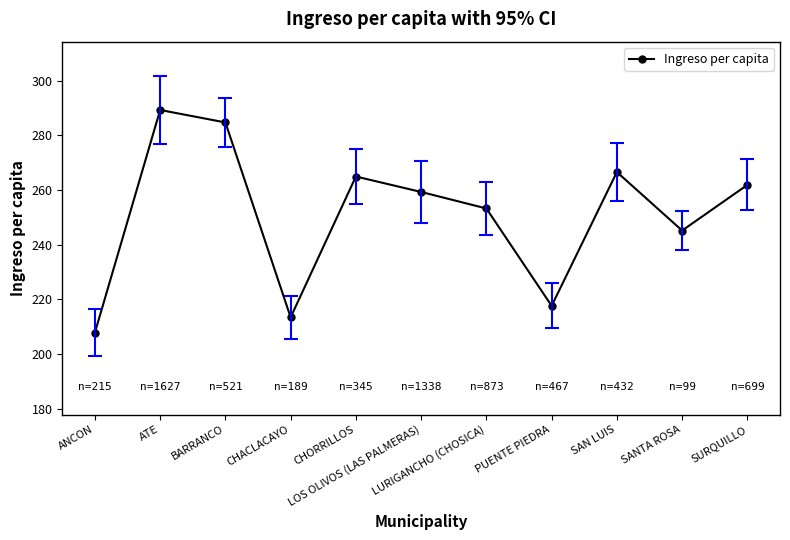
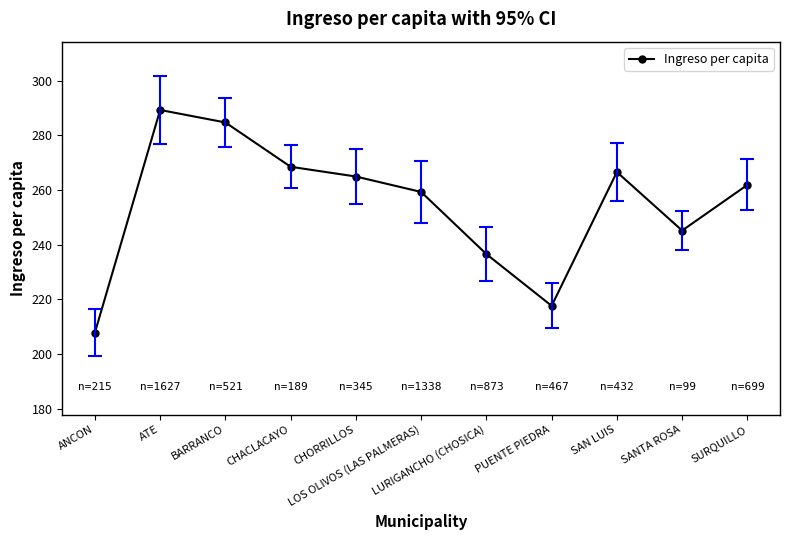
Ingreso per capita, CHACLACAYO: 213 -> 269
Ingreso per capita, LURIGANCHO (CHOSICA): 253 -> 237
